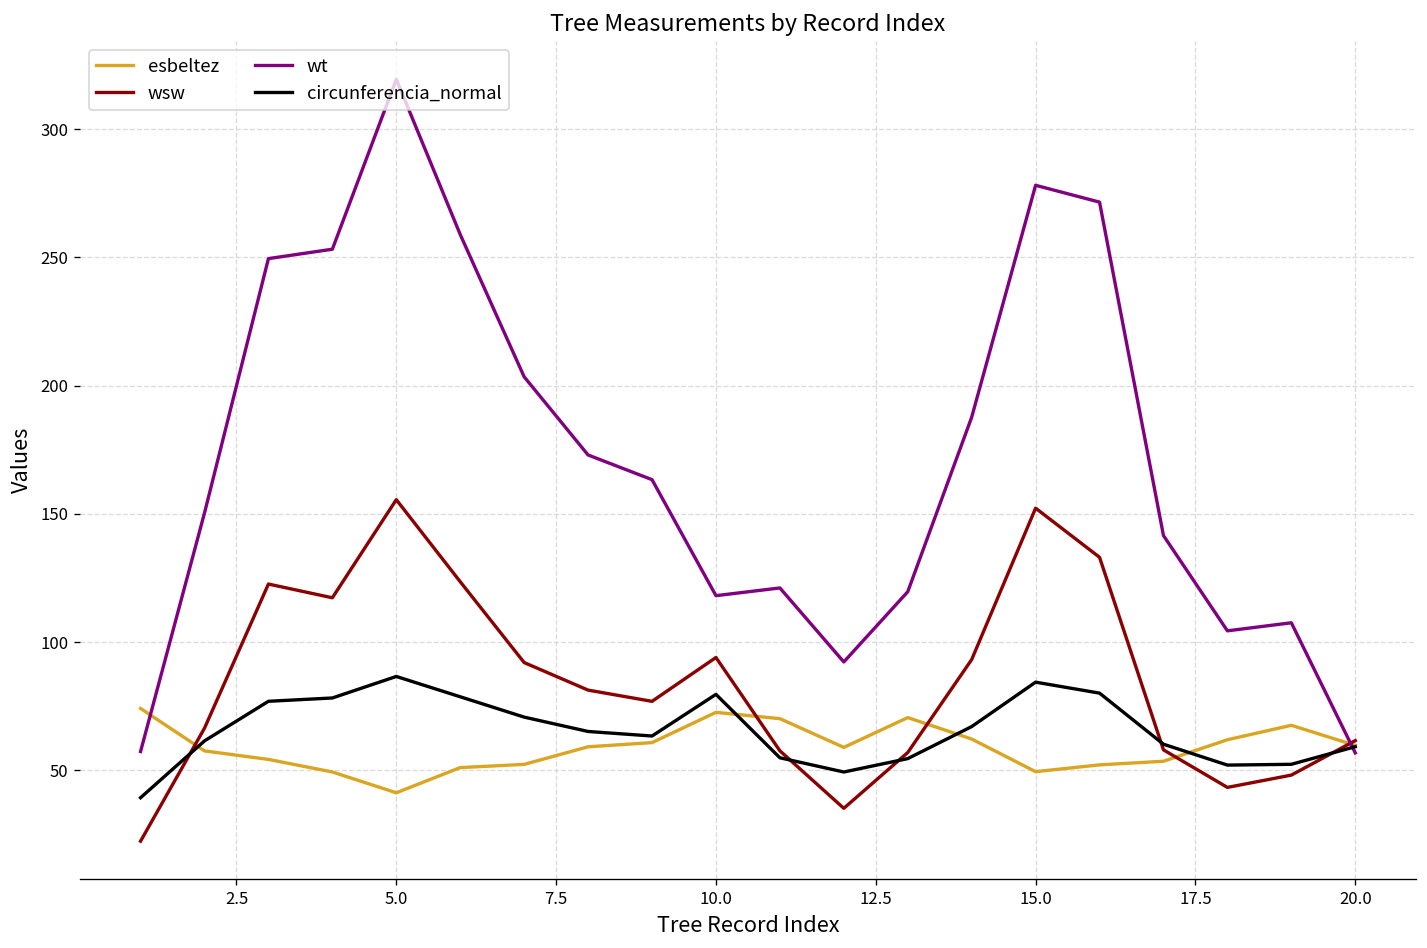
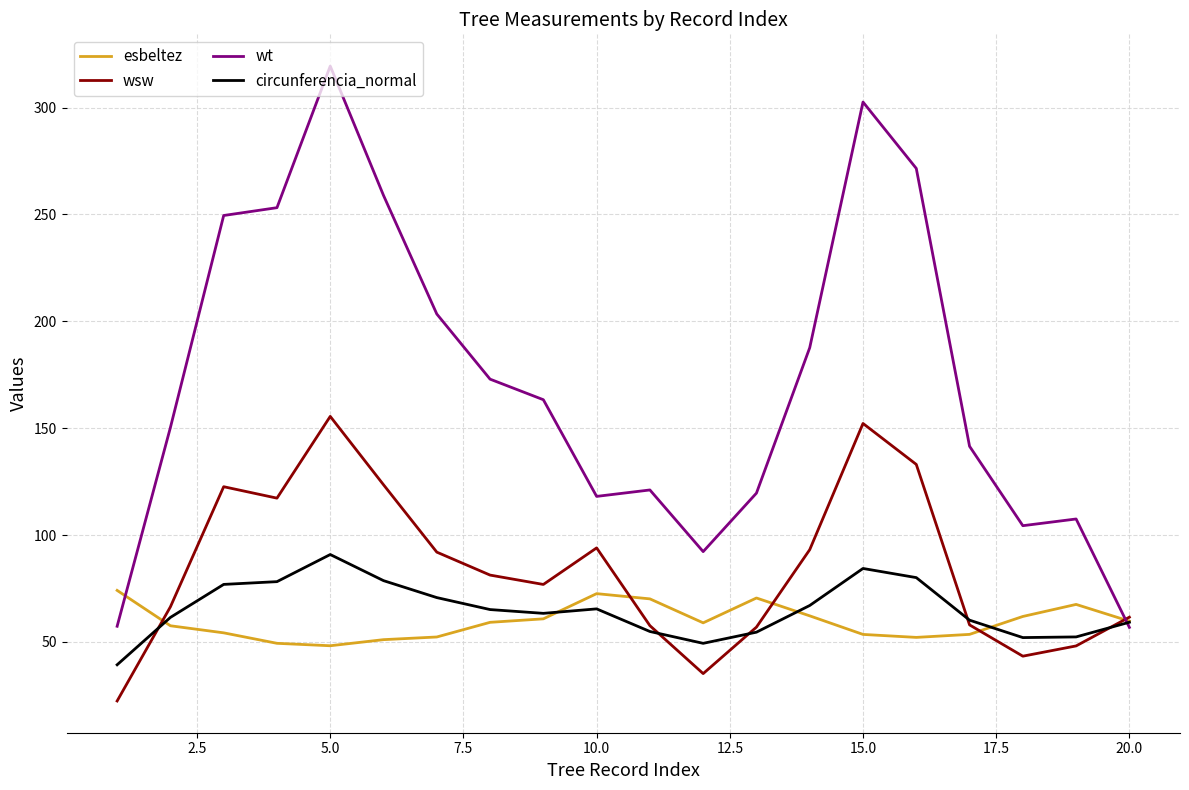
esbeltez, 5.0: 41 -> 48
circunferencia_normal, 5.0: 87 -> 91
circunferencia_normal, 10.0: 80 -> 65
esbeltez, 15.0: 49 -> 54
wt, 15.0: 278 -> 303
